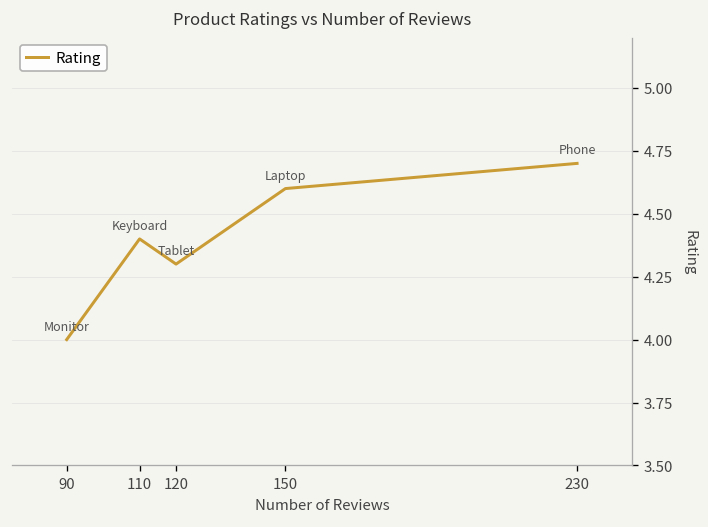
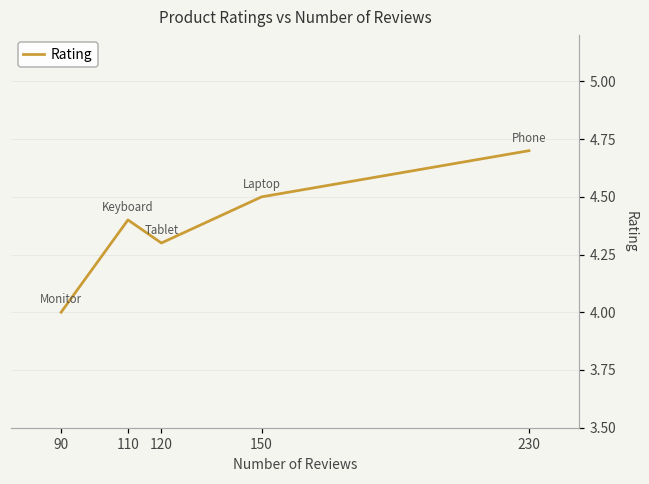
150: 4.6 -> 4.5
